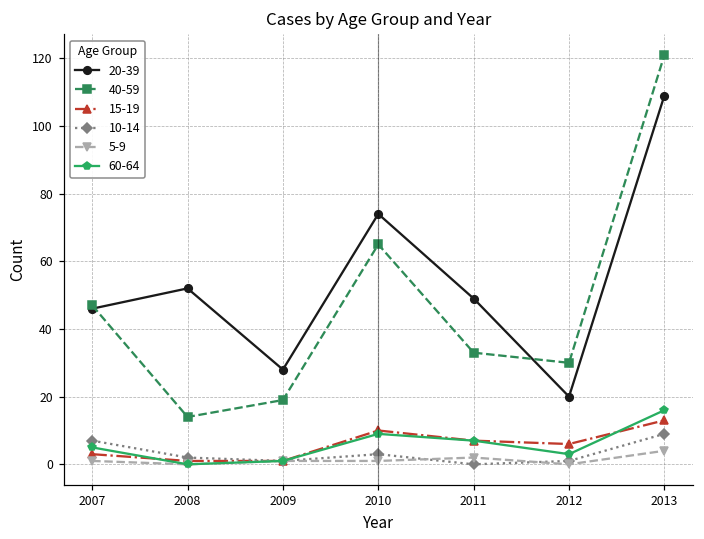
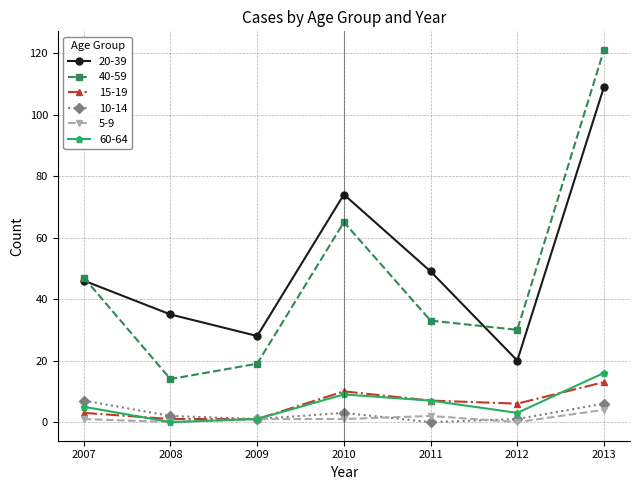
20-39, 2008: 52 -> 35
10-14, 2013: 9 -> 6
